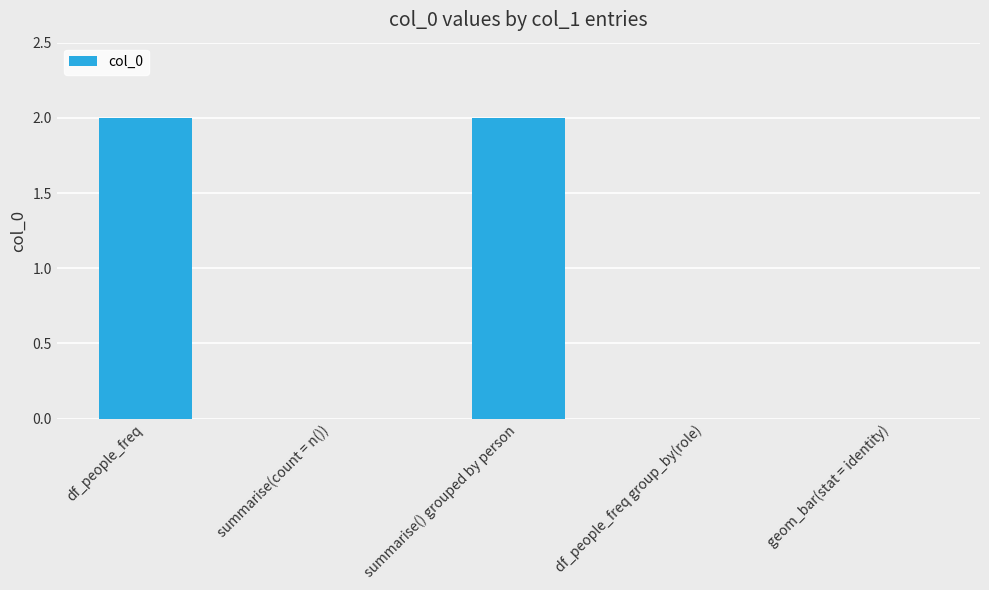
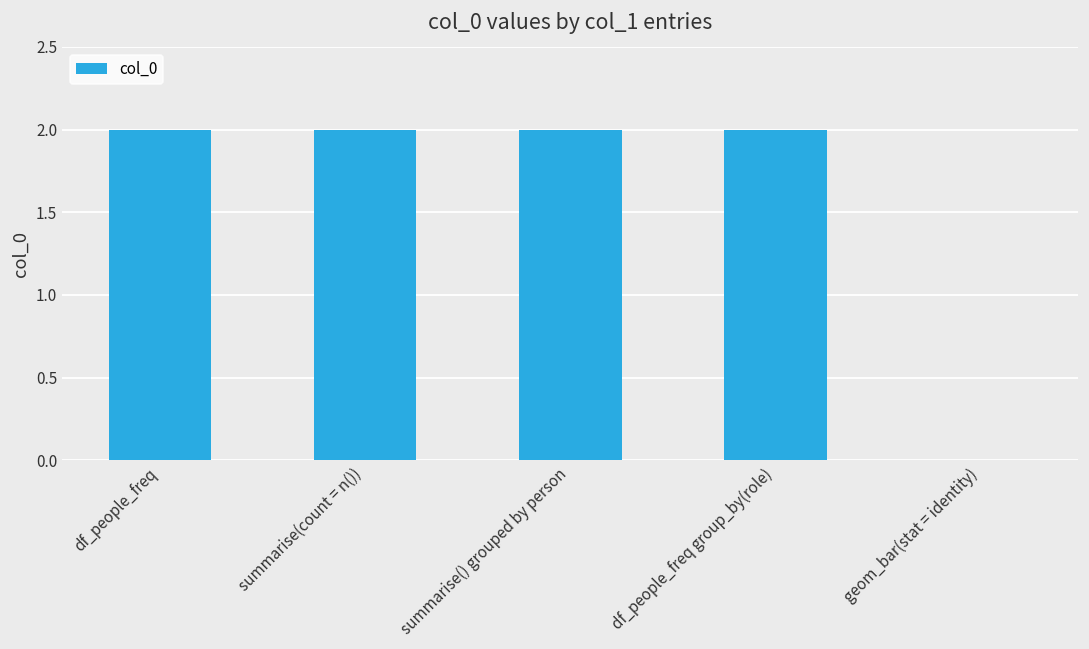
summarise(count = n()): 0 -> 2
df_people_freq group_by(role): 0 -> 2
